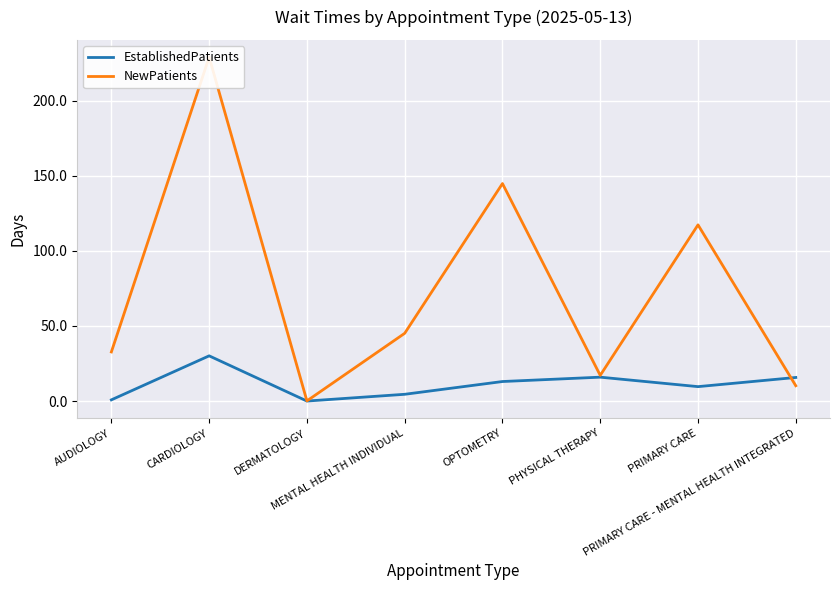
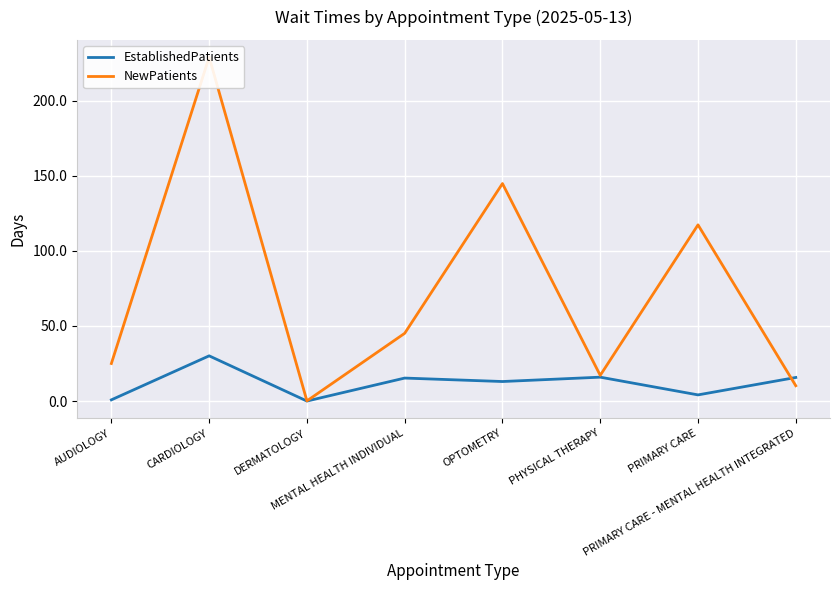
NewPatients, AUDIOLOGY: 33 -> 25
EstablishedPatients, MENTAL HEALTH INDIVIDUAL: 5 -> 15
EstablishedPatients, PRIMARY CARE: 10 -> 4
